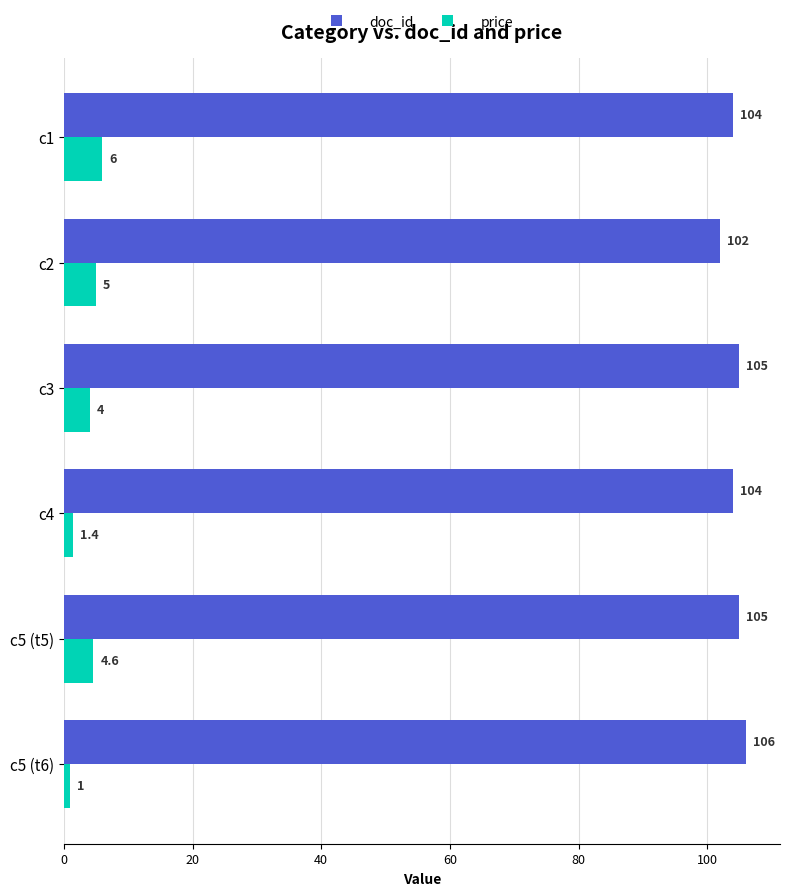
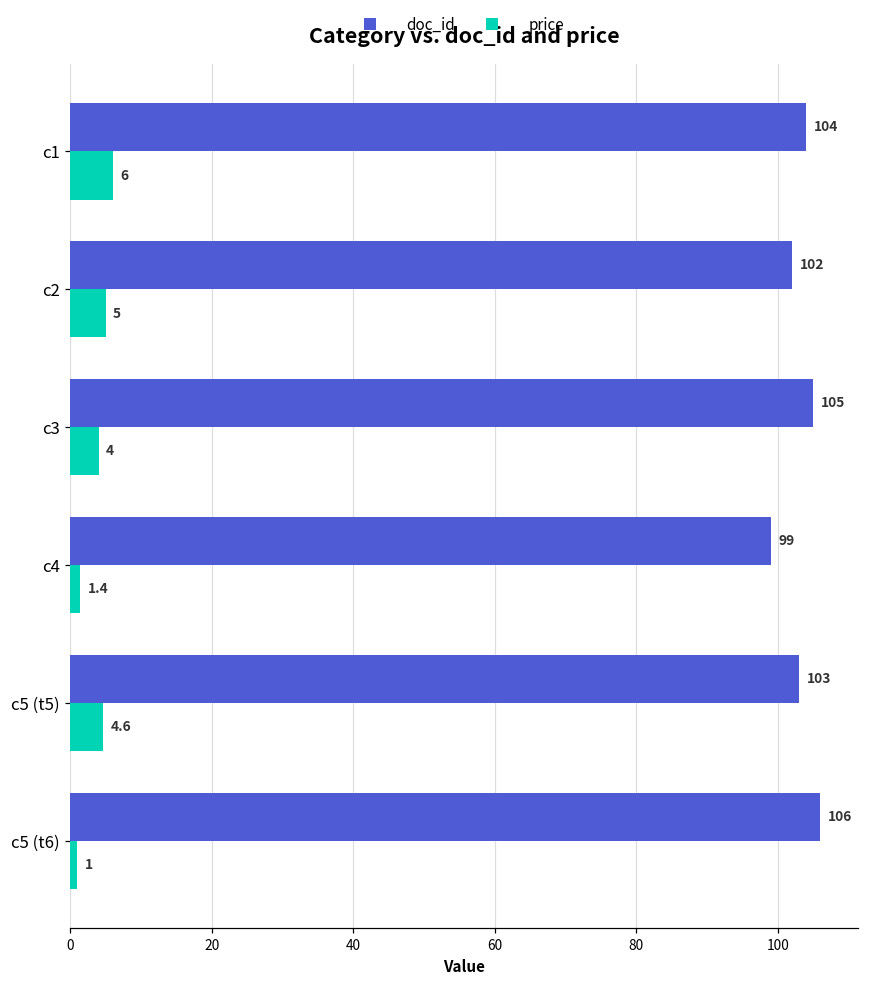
doc_id, c4: 104 -> 99
doc_id, c5 (t5): 105 -> 103
